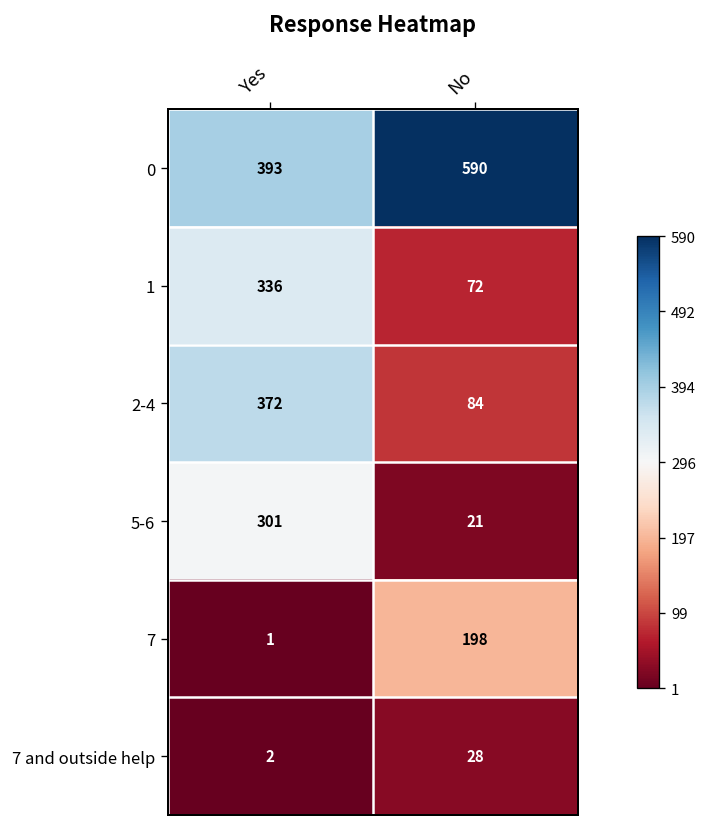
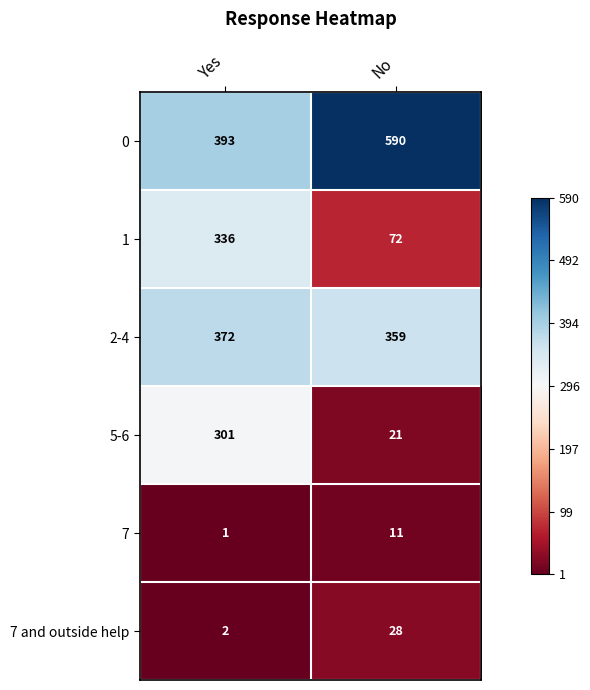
2-4, No: 84 -> 359
7, No: 198 -> 11
